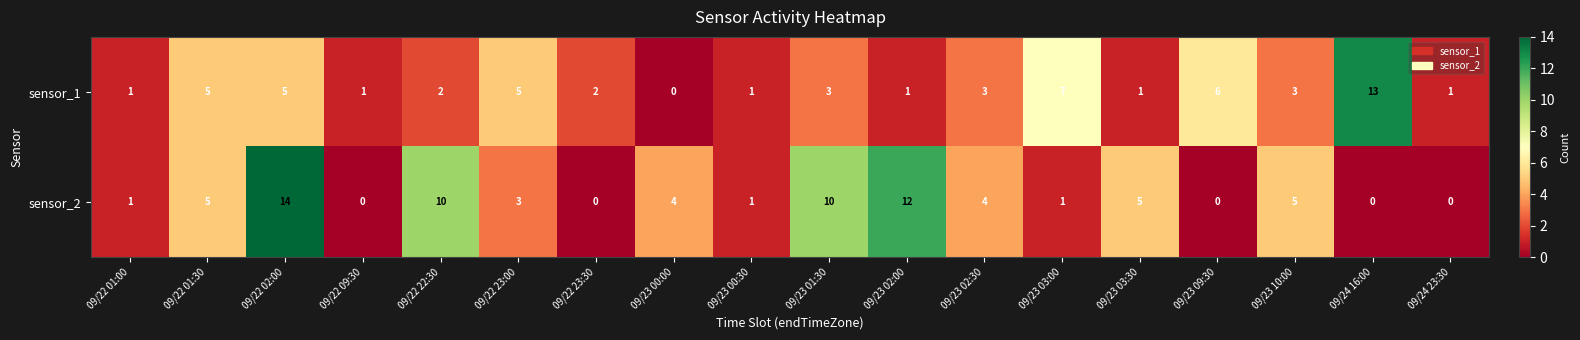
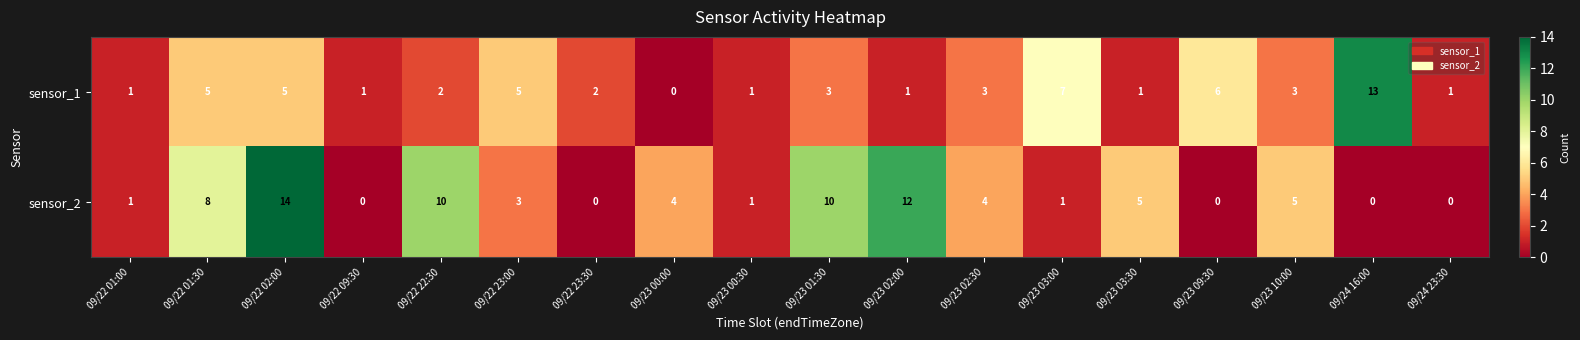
sensor_2, 09/22 01:30: 5 -> 8
